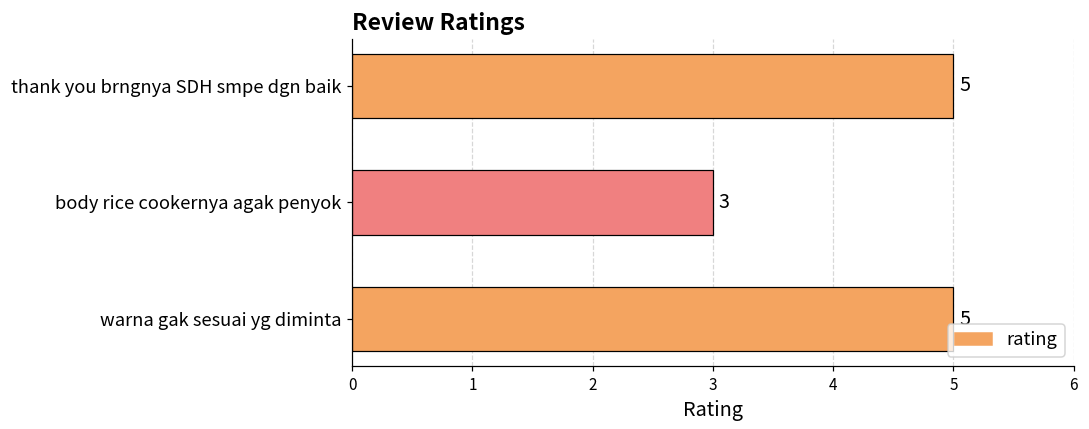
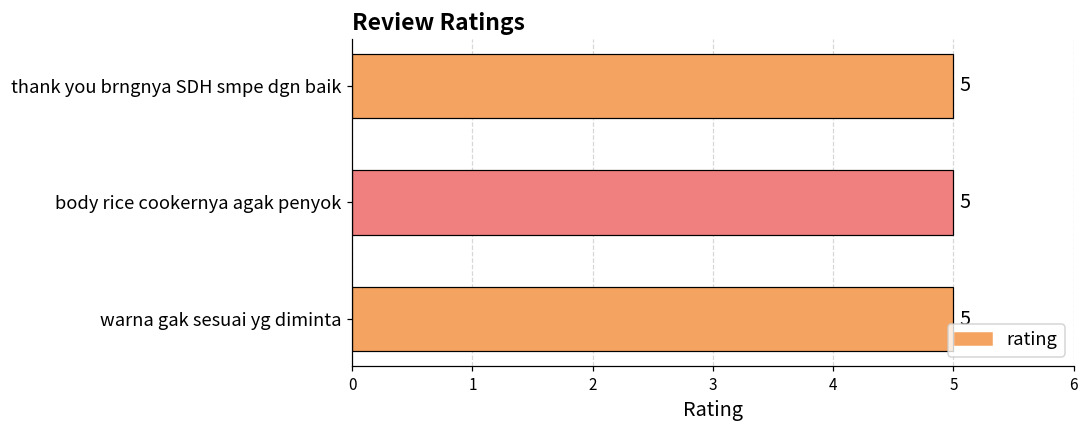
body rice cookernya agak penyok: 3 -> 5
